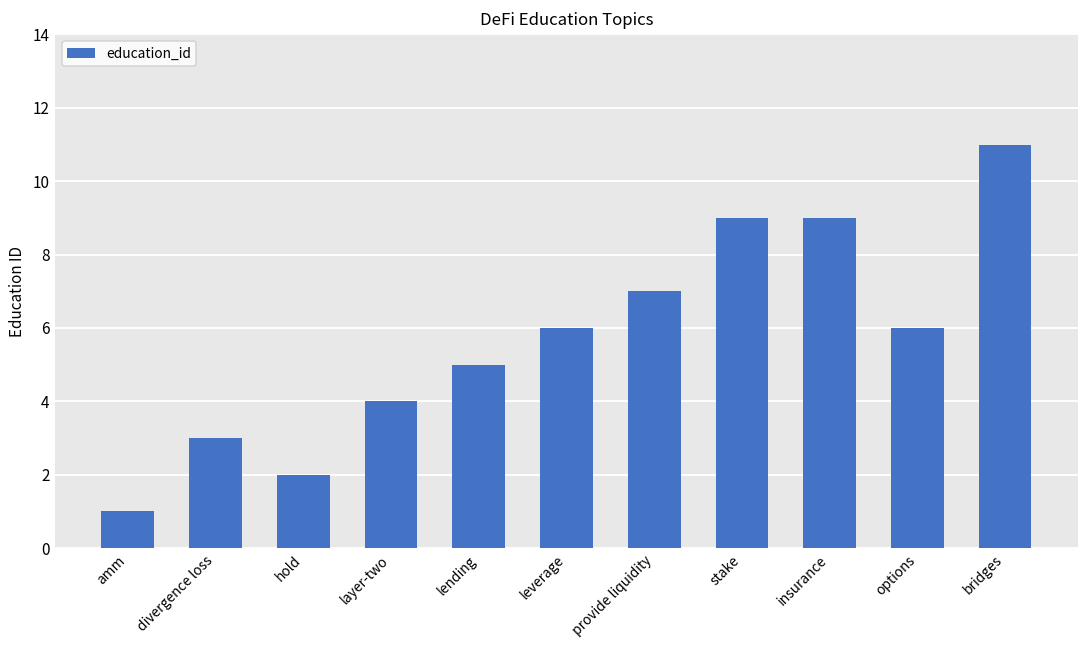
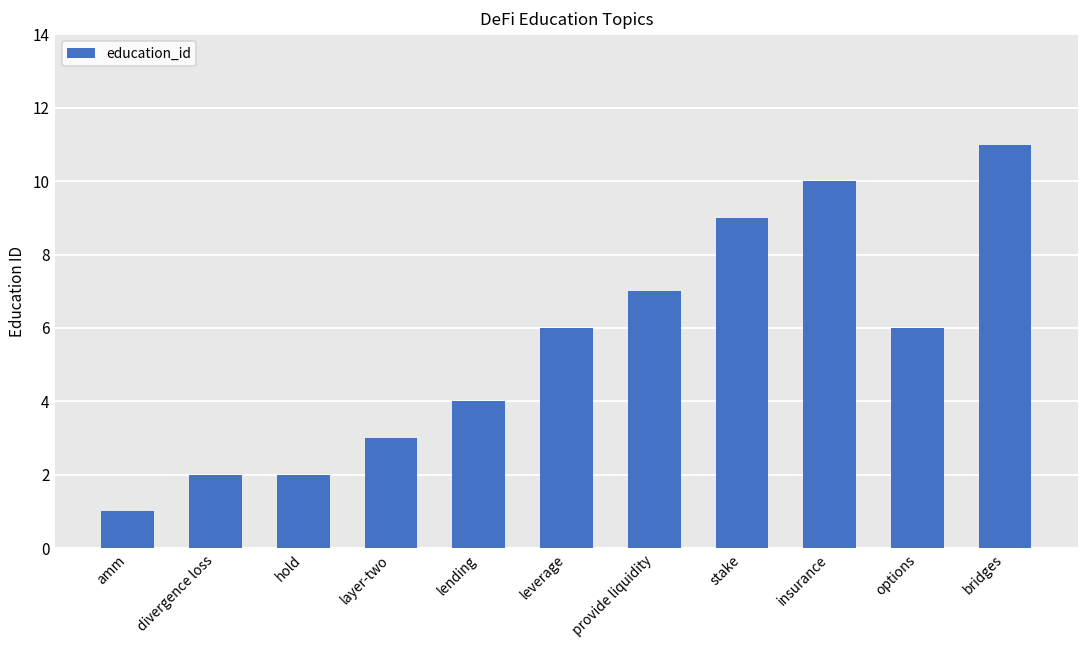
divergence loss: 3 -> 2
layer-two: 4 -> 3
lending: 5 -> 4
insurance: 9 -> 10
